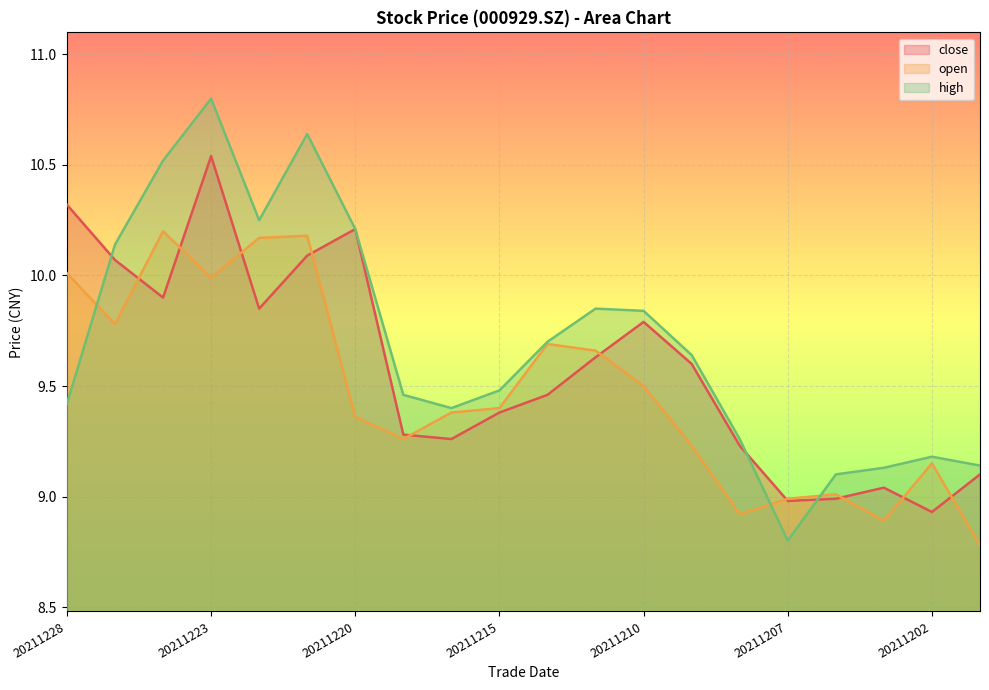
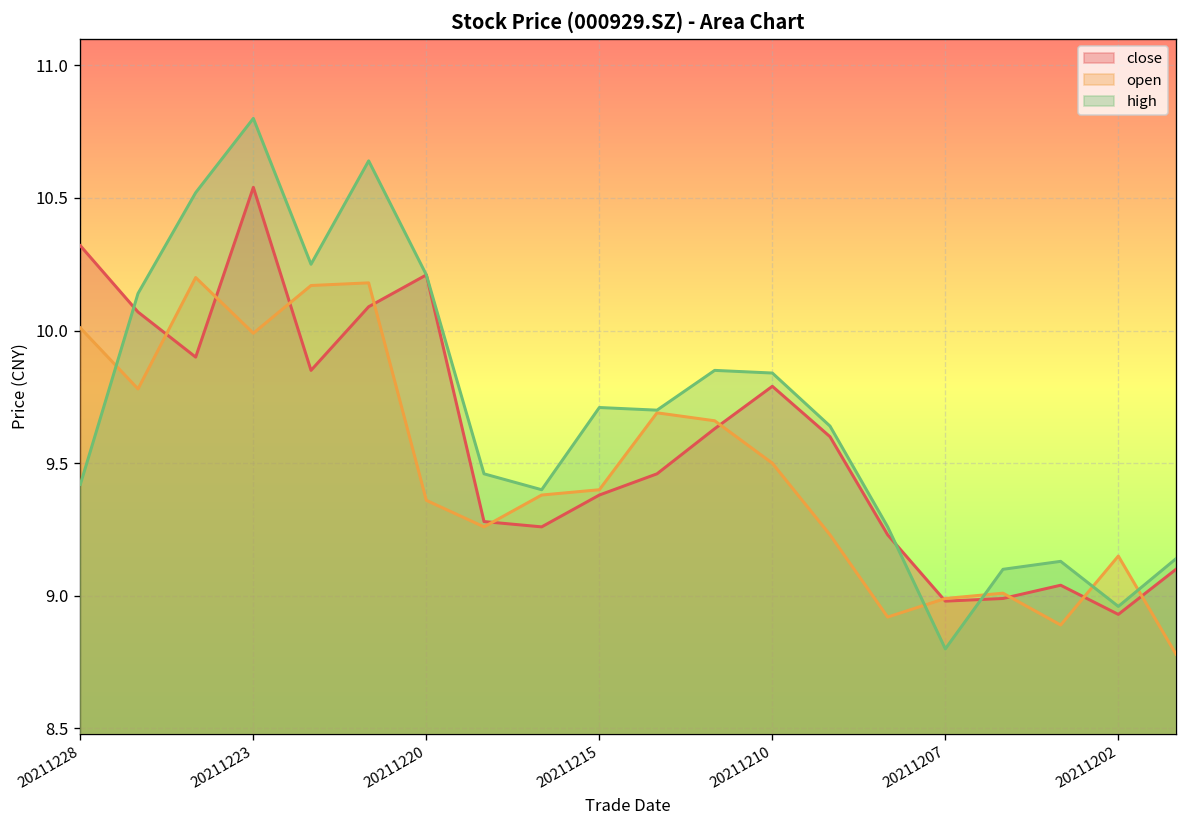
high, 20211215: 9.48 -> 9.71
high, 20211202: 9.18 -> 8.96
